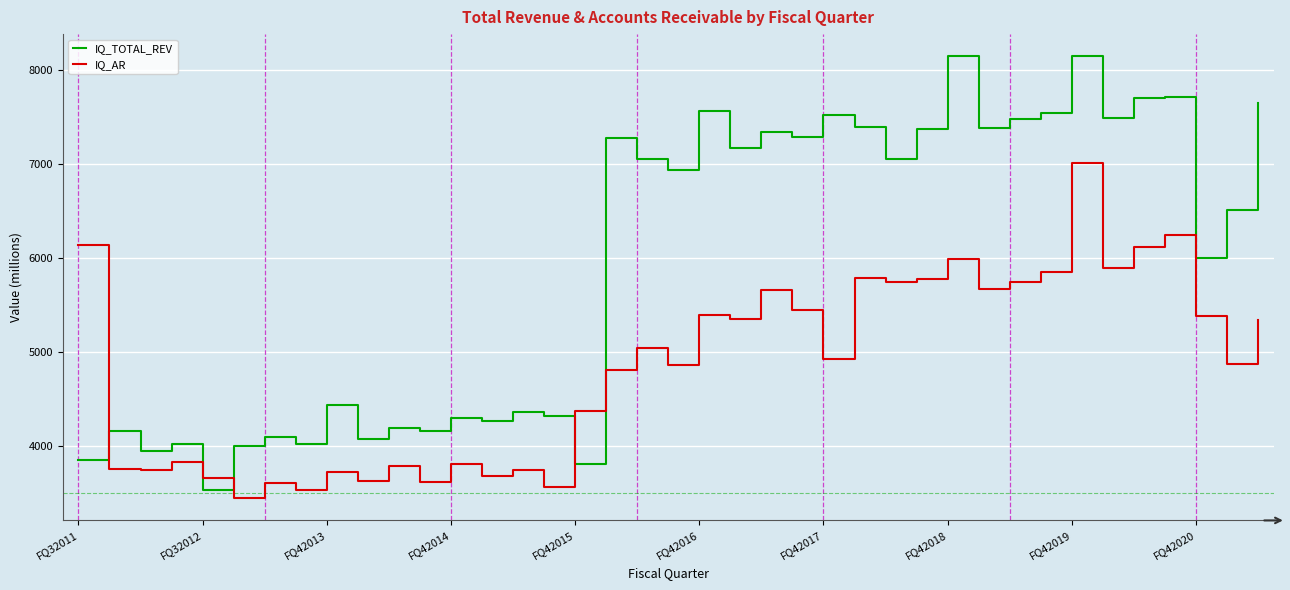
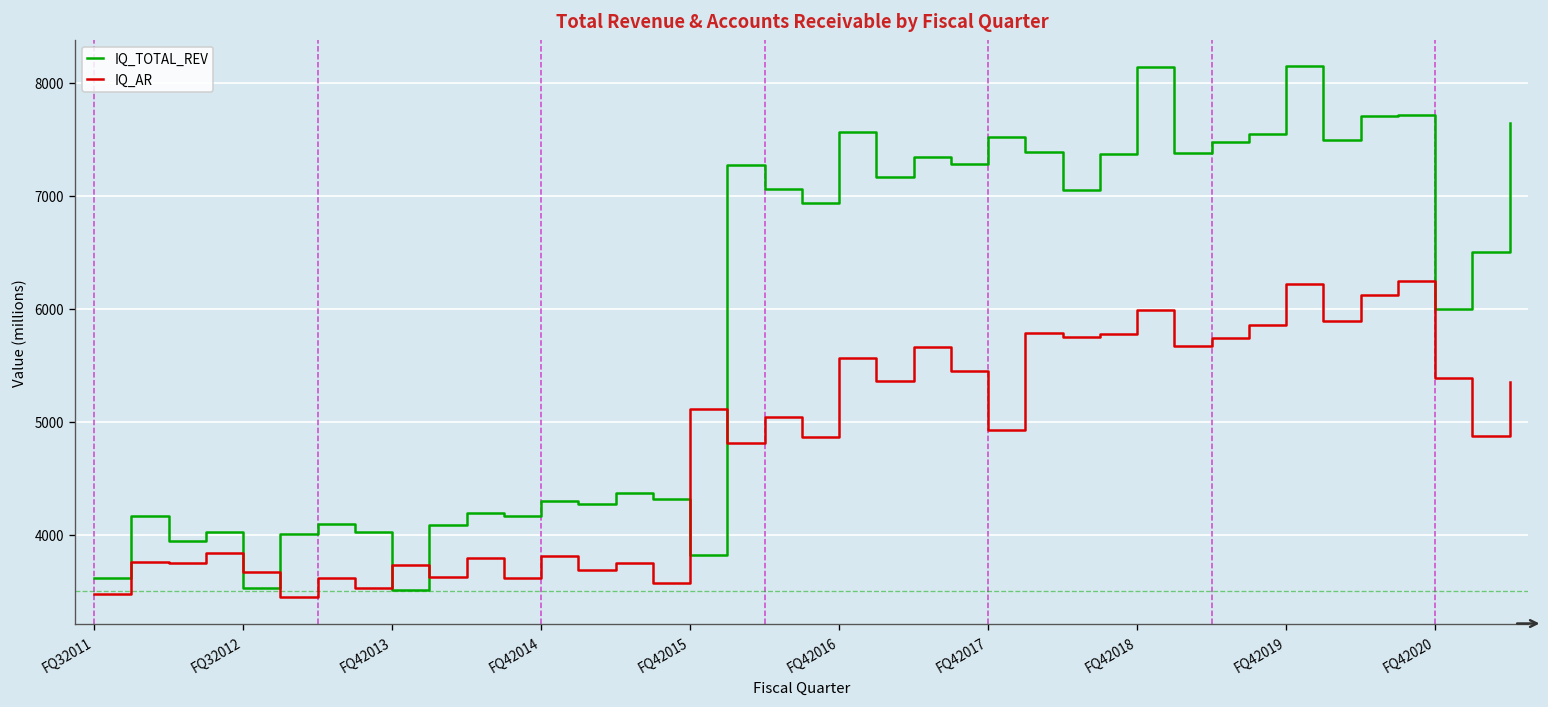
IQ_TOTAL_REV, FQ32011: 3900 -> 3600
IQ_AR, FQ32011: 6100 -> 3500
IQ_TOTAL_REV, FQ42013: 4400 -> 3500
IQ_AR, FQ42015: 4400 -> 5100
IQ_AR, FQ42016: 5400 -> 5600
IQ_AR, FQ42019: 7000 -> 6200
